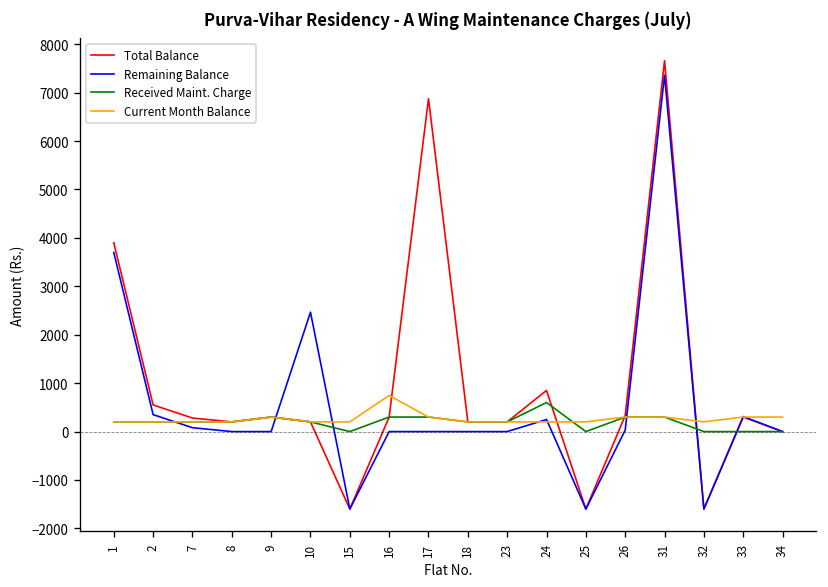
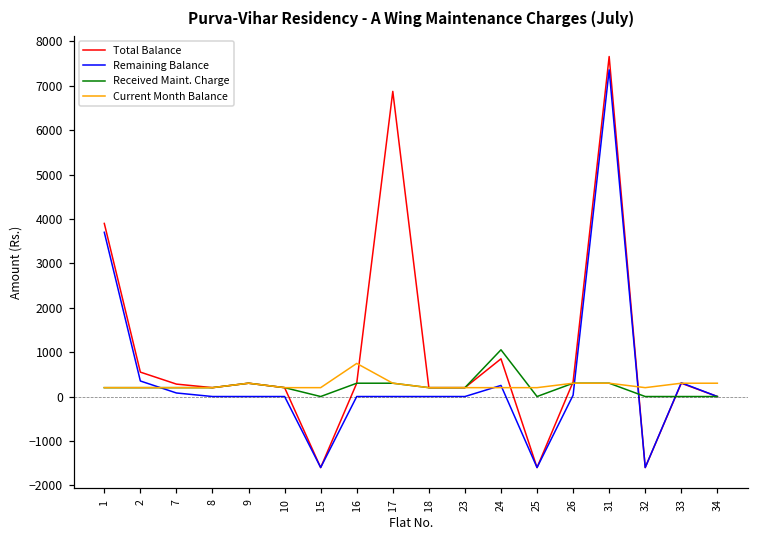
Remaining Balance, 10: 2500 -> 0
Received Maint. Charge, 24: 600 -> 1100
